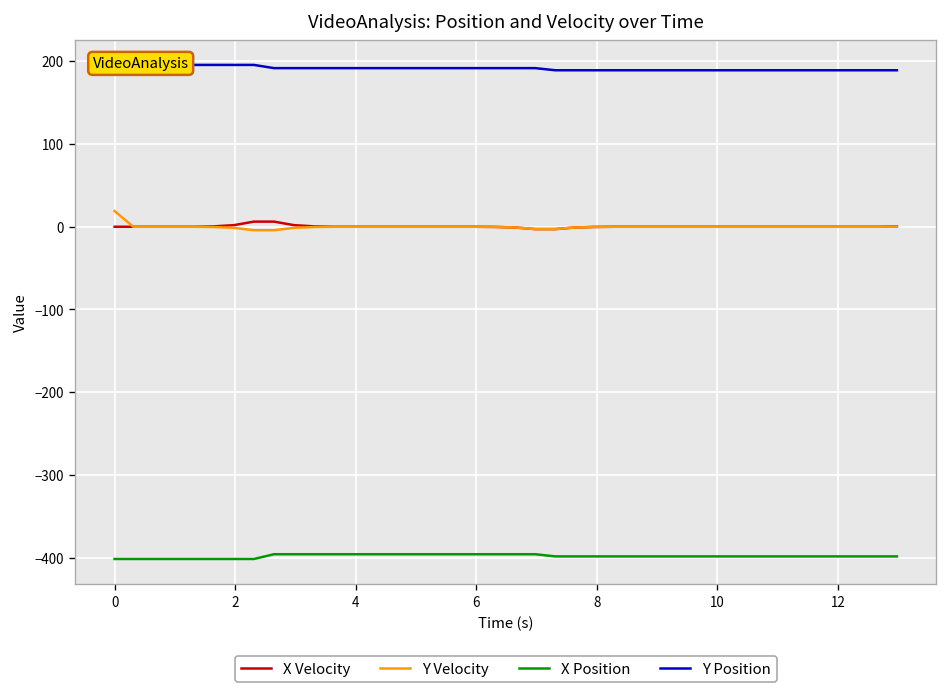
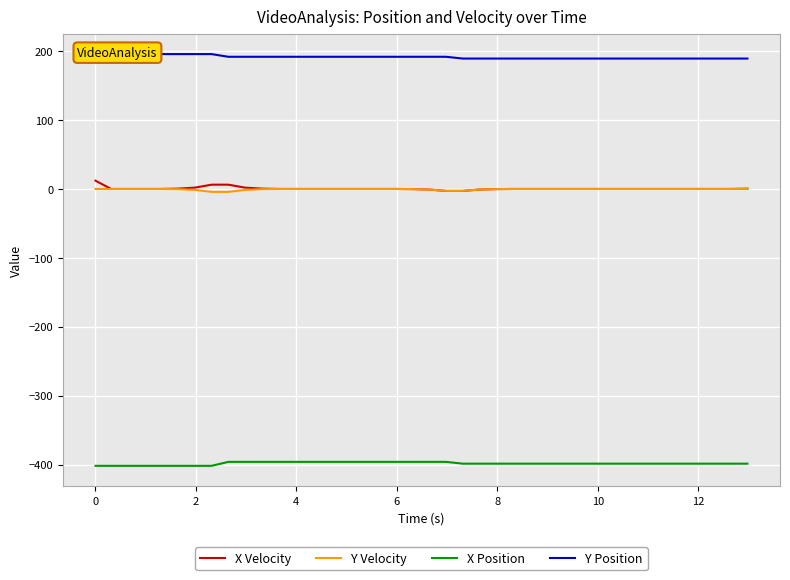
X Velocity, 0: 0 -> 10
Y Velocity, 0: 20 -> 0
